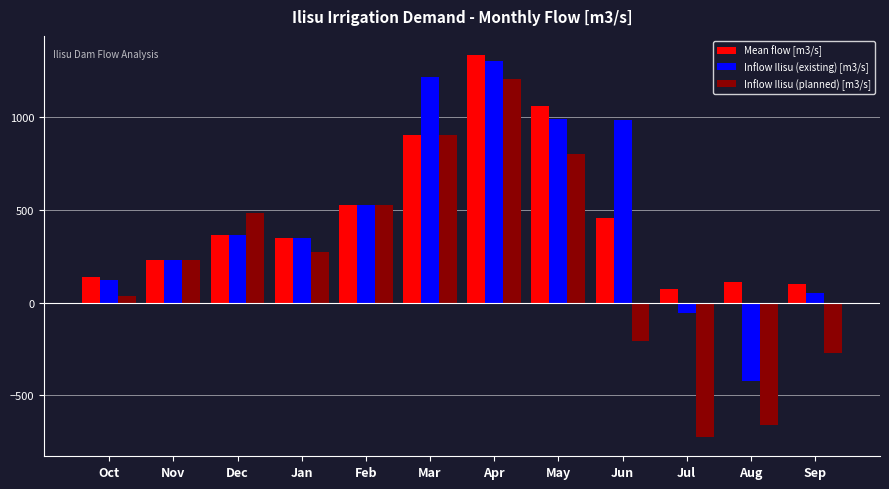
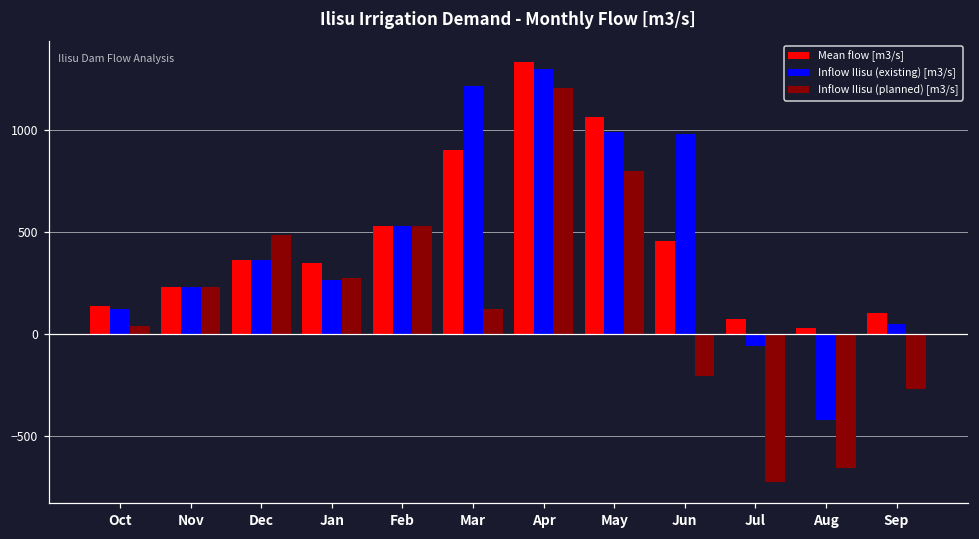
Inflow Ilisu (existing) [m3/s], Jan: 350 -> 270
Inflow Ilisu (planned) [m3/s], Mar: 900 -> 120
Mean flow [m3/s], Aug: 110 -> 30
